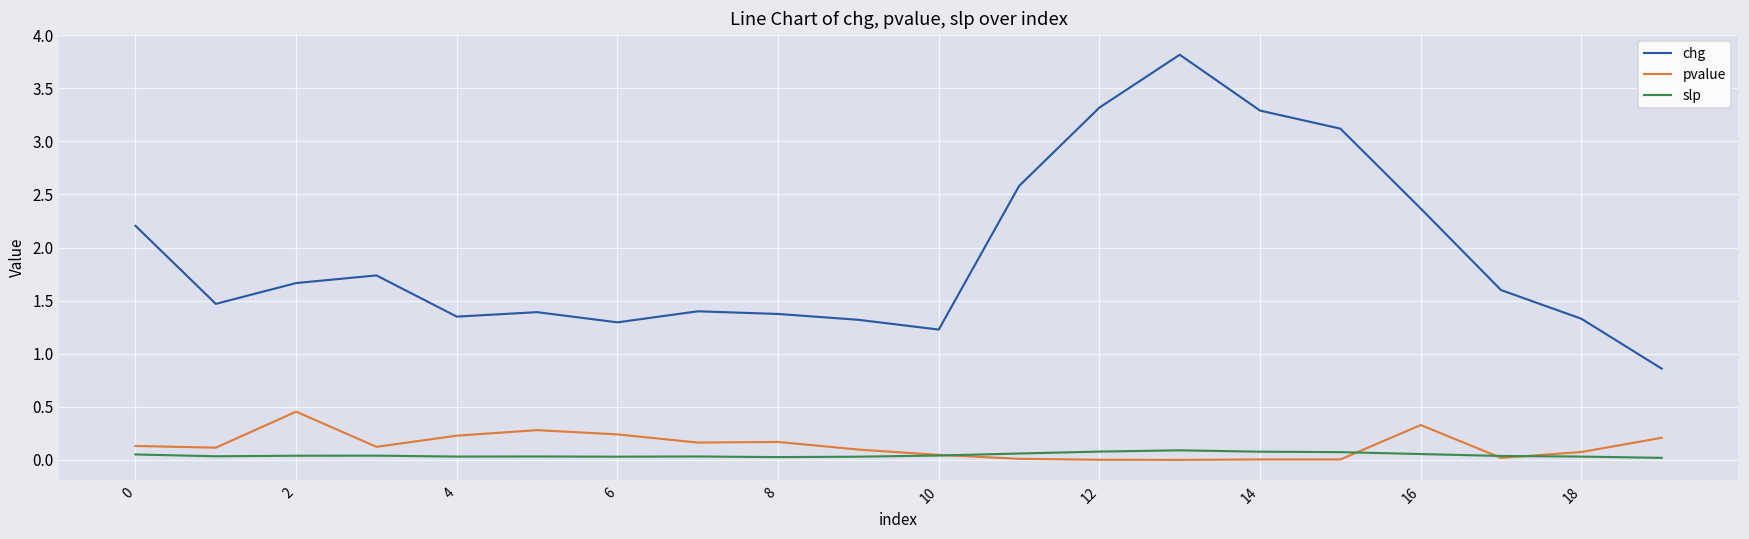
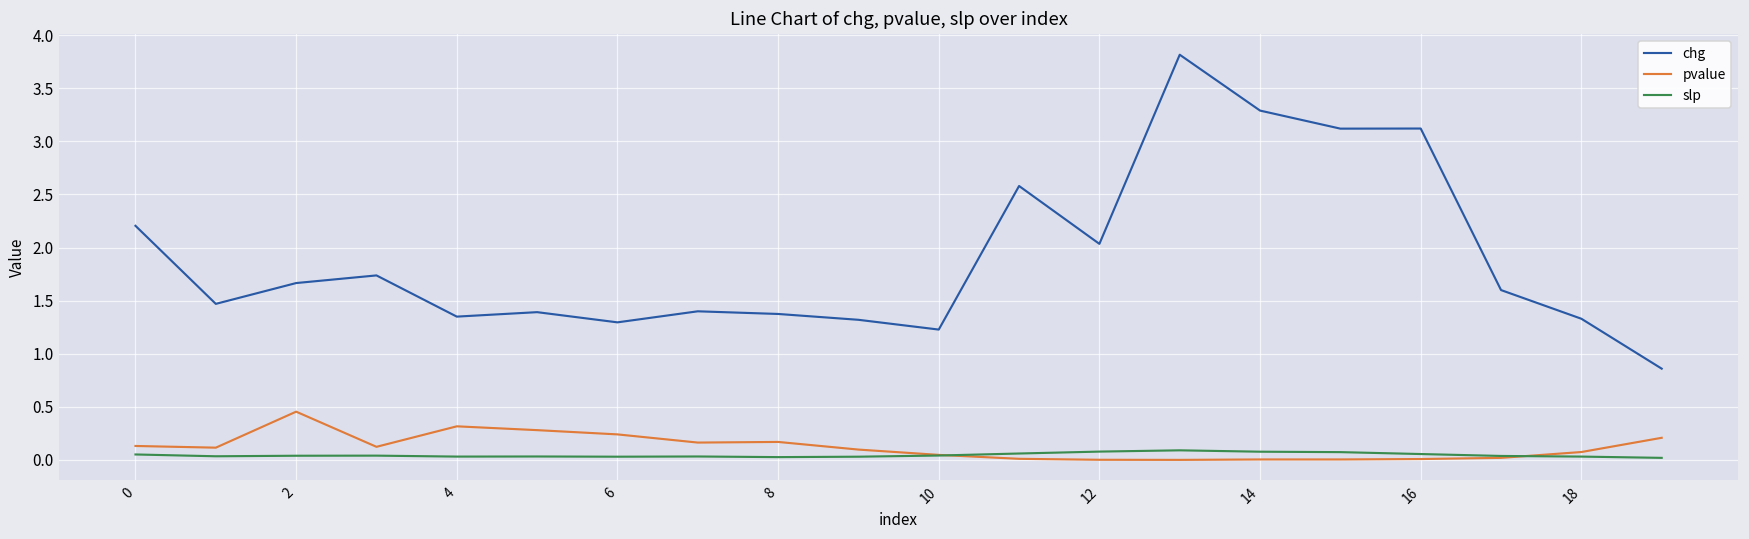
pvalue, 4: 0.2 -> 0.3
chg, 12: 3.3 -> 2.0
chg, 16: 2.4 -> 3.1
pvalue, 16: 0.3 -> 0.0
